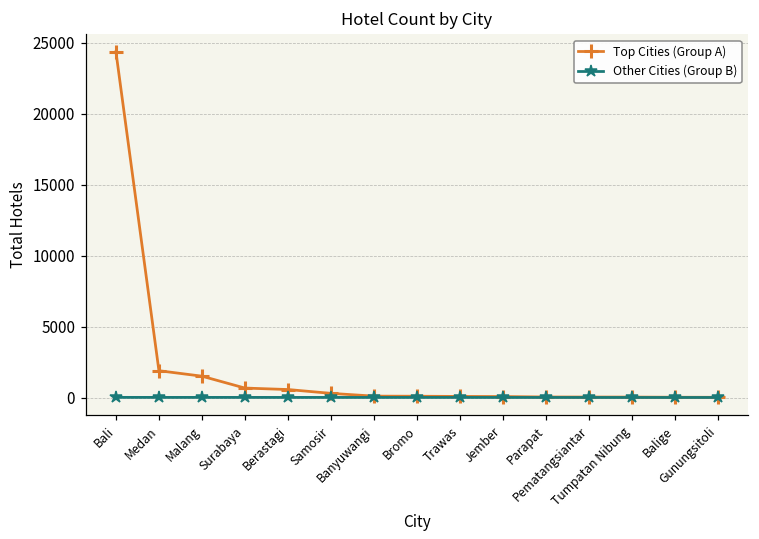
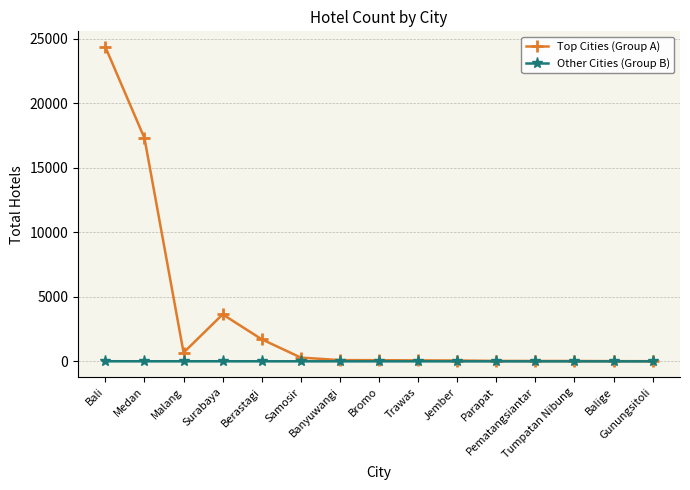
Top Cities (Group A), Medan: 1900 -> 17300
Top Cities (Group A), Malang: 1500 -> 700
Top Cities (Group A), Surabaya: 700 -> 3600
Top Cities (Group A), Berastagi: 600 -> 1700
